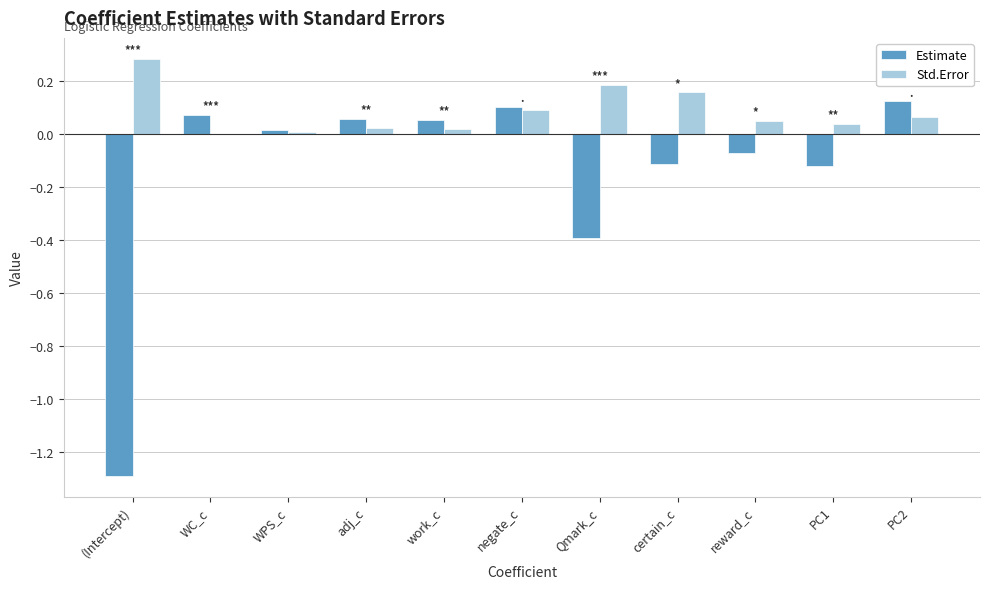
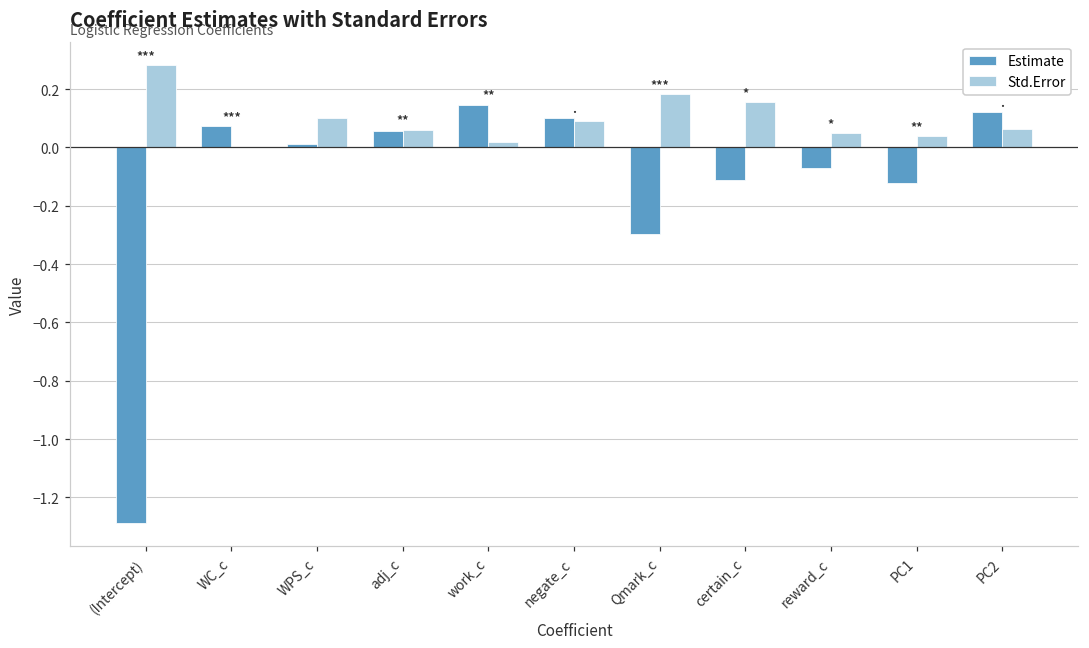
Std.Error, WPS_c: 0.01 -> 0.10
Std.Error, adj_c: 0.02 -> 0.06
Estimate, work_c: 0.05 -> 0.15
Estimate, Qmark_c: -0.39 -> -0.30
